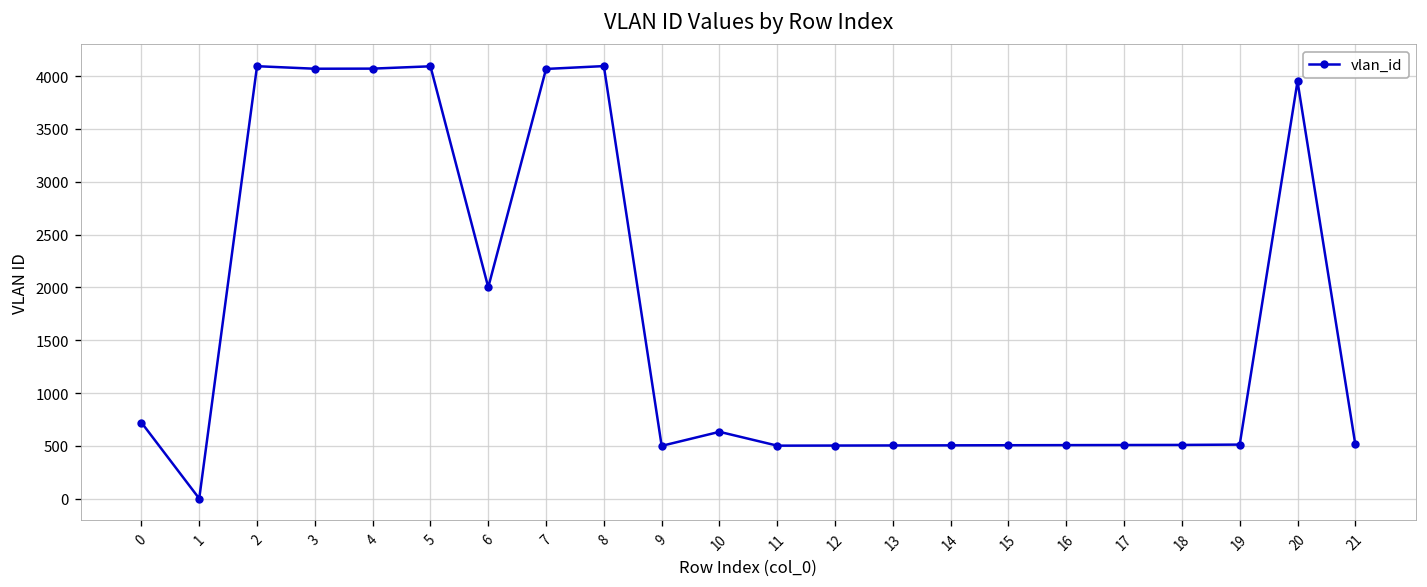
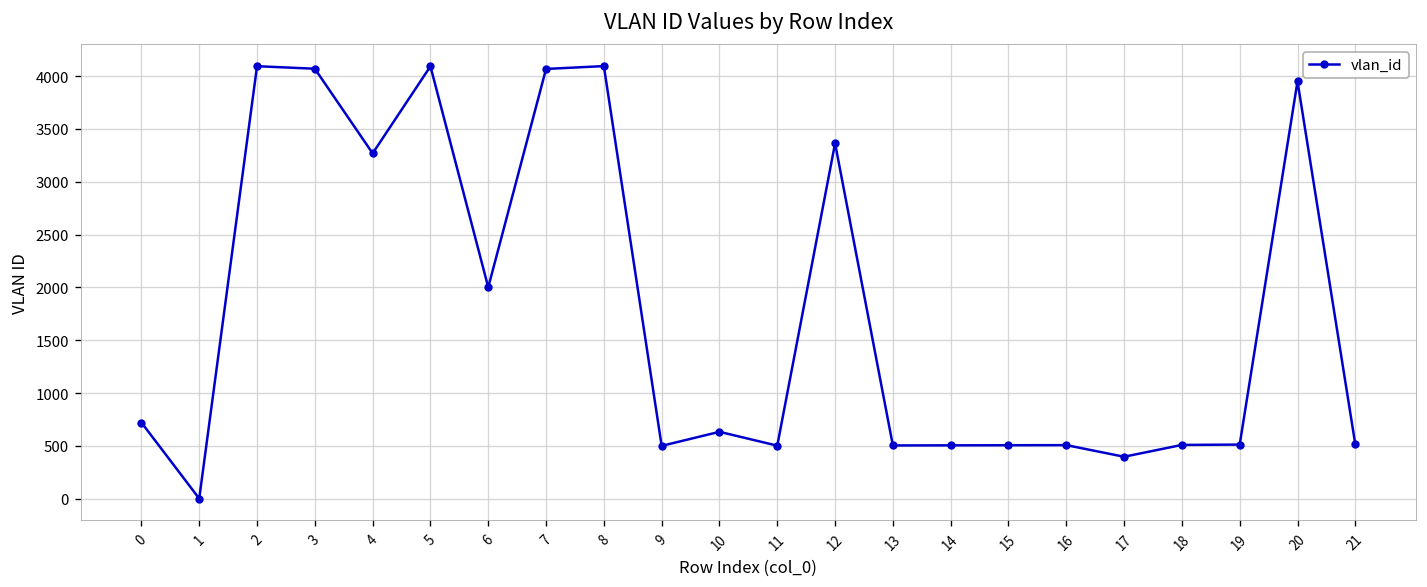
4: 4100 -> 3300
12: 500 -> 3400
17: 500 -> 400
